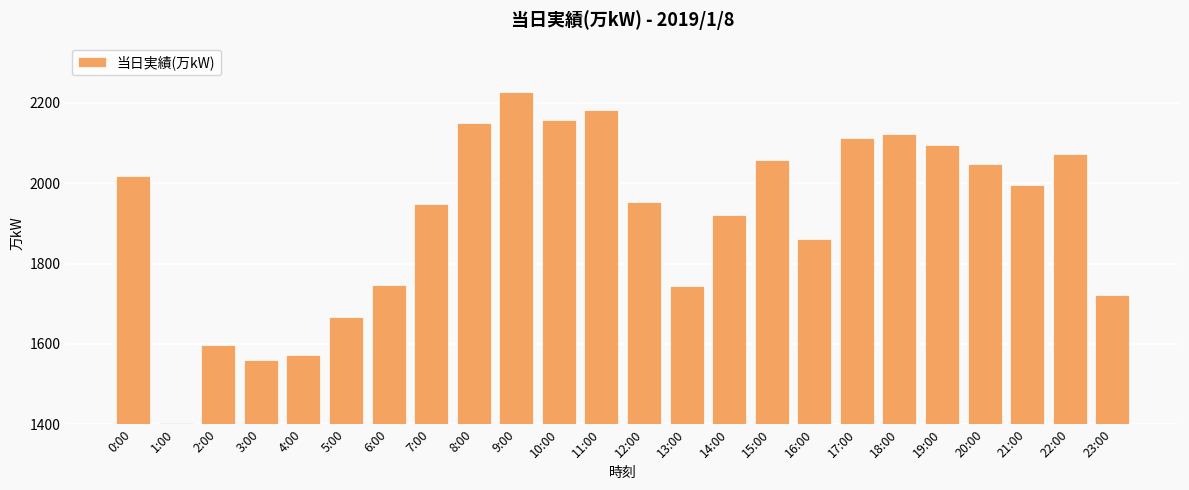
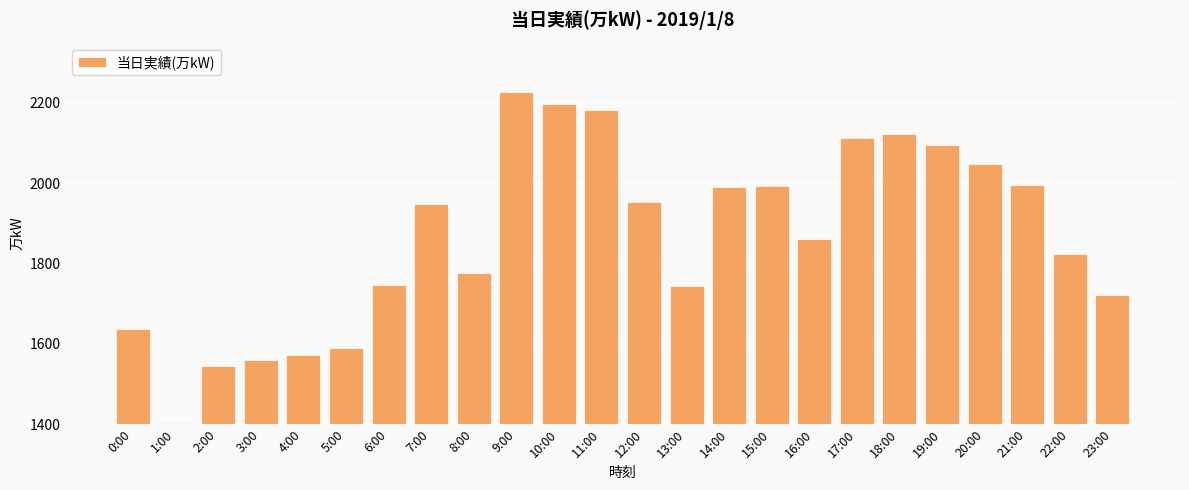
0:00: 2020 -> 1640
2:00: 1600 -> 1540
5:00: 1670 -> 1590
8:00: 2150 -> 1780
10:00: 2160 -> 2200
14:00: 1920 -> 1990
15:00: 2060 -> 1990
22:00: 2070 -> 1820
